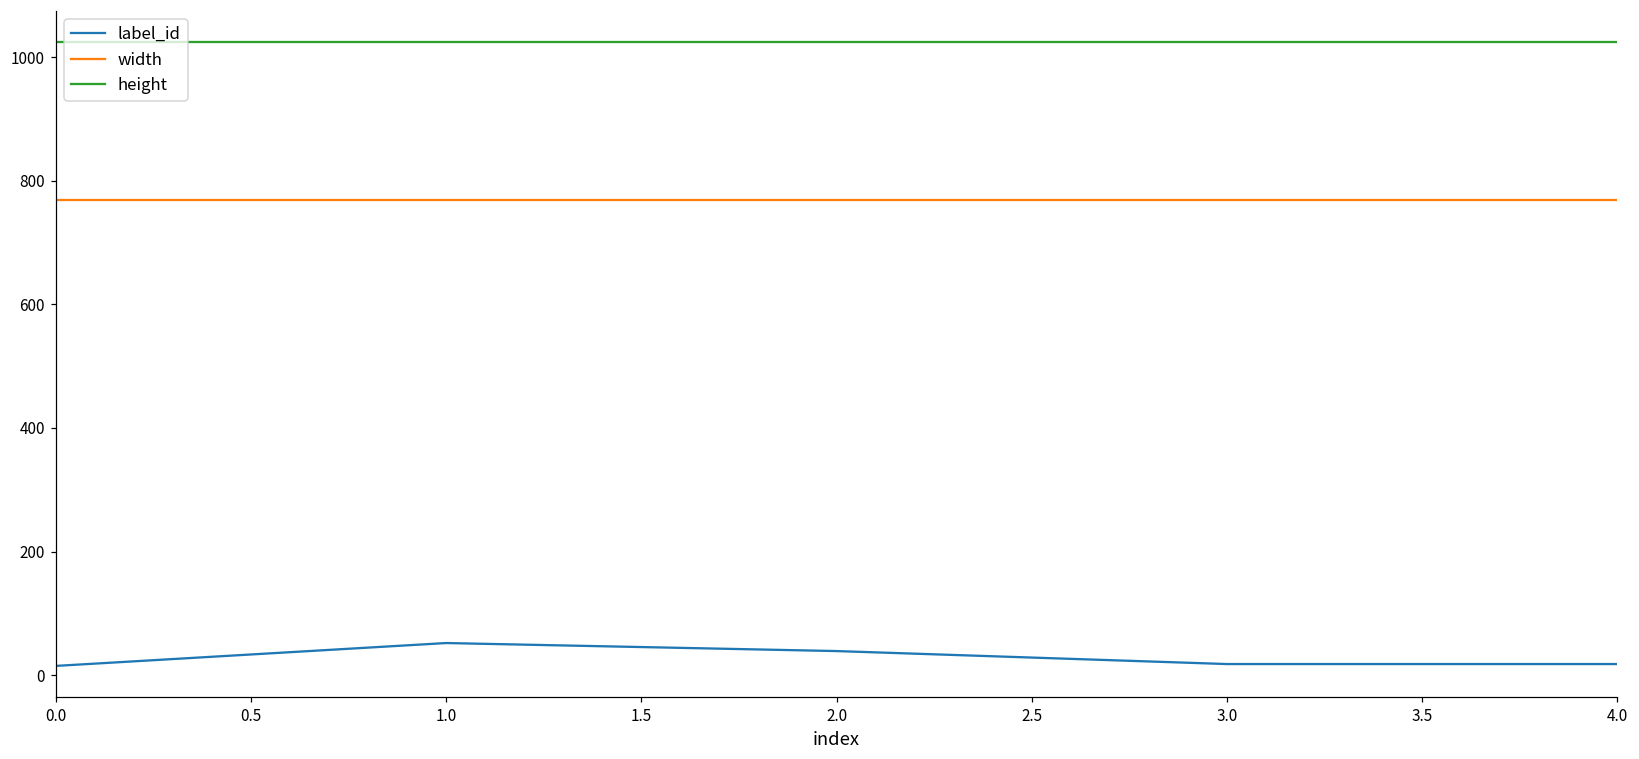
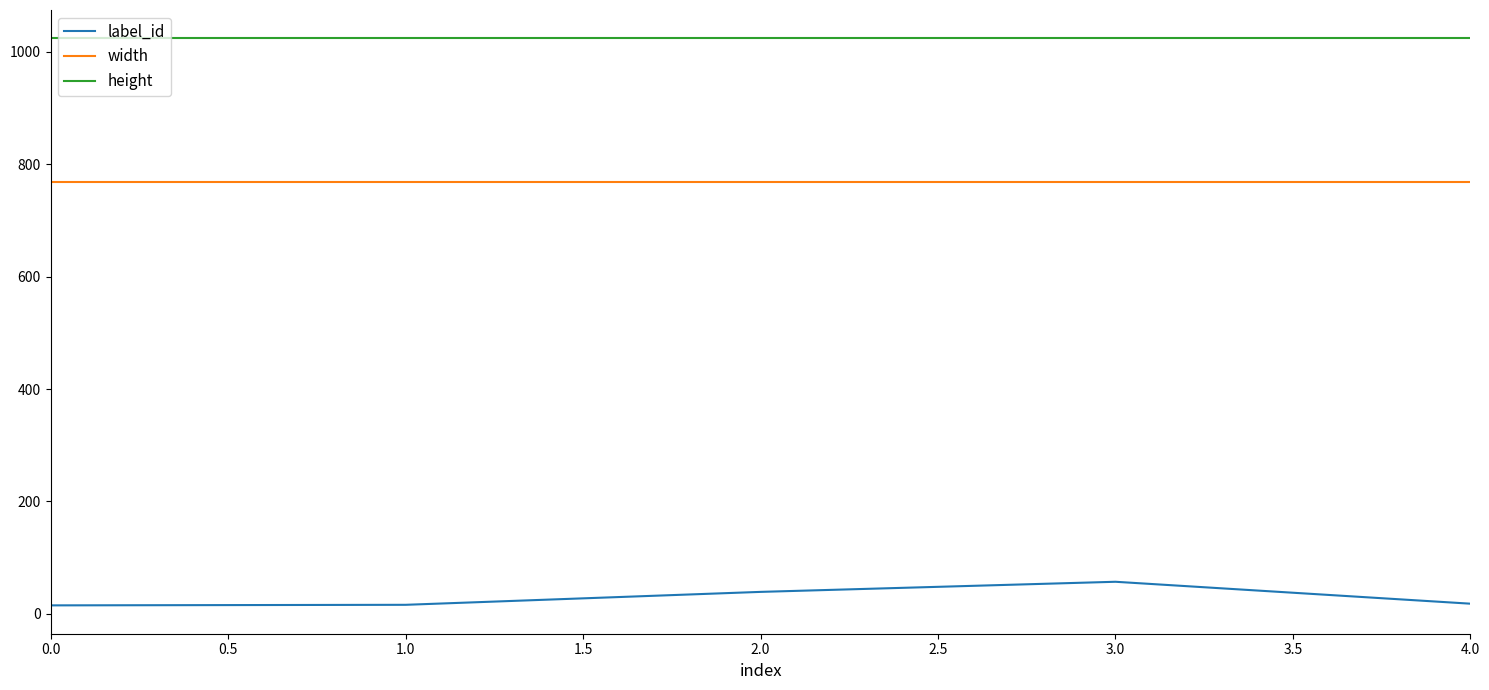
label_id, 1.0: 50 -> 20
label_id, 3.0: 20 -> 60
